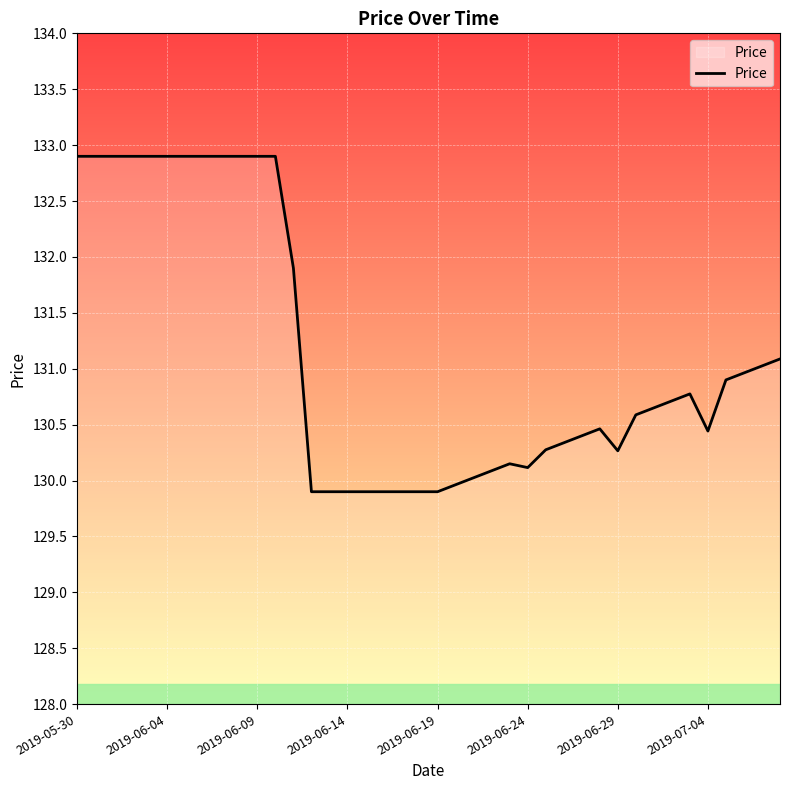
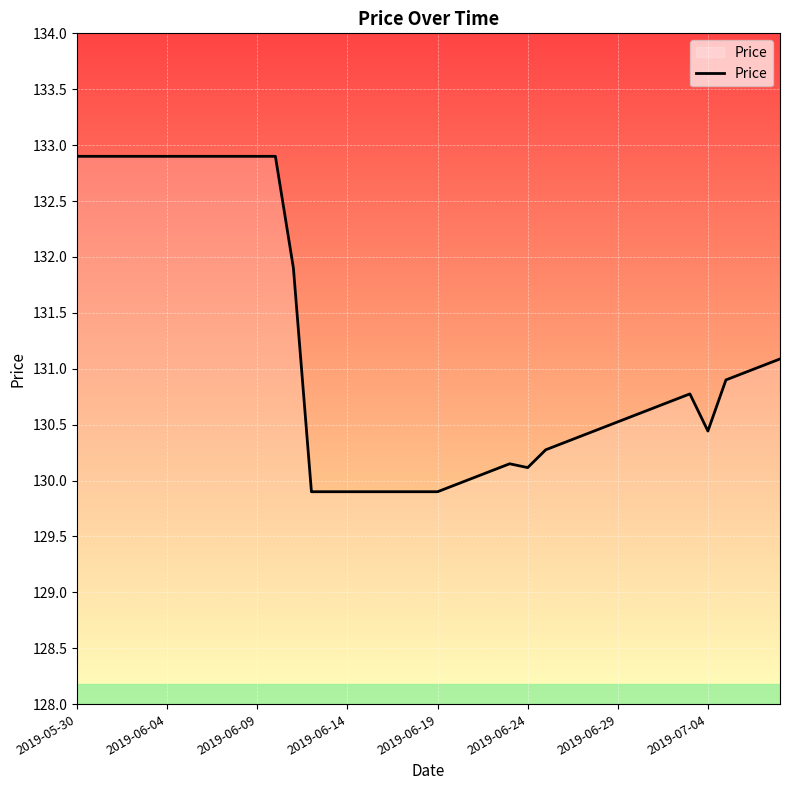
2019-06-29: 130.27 -> 130.53
